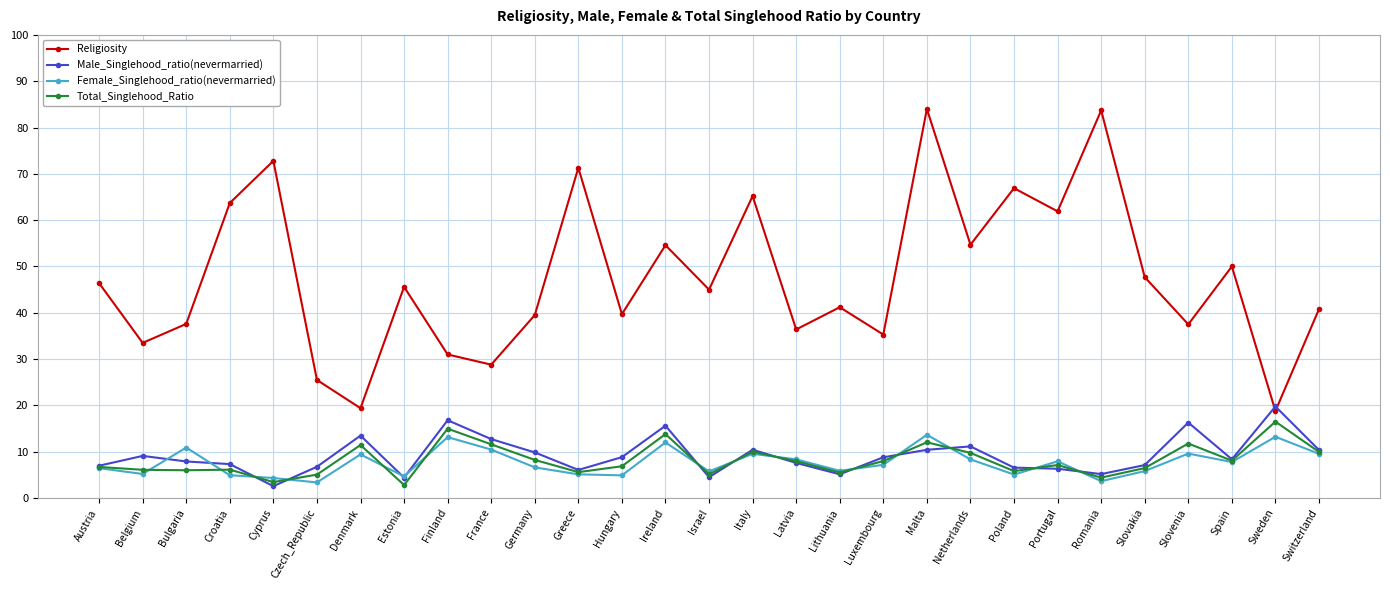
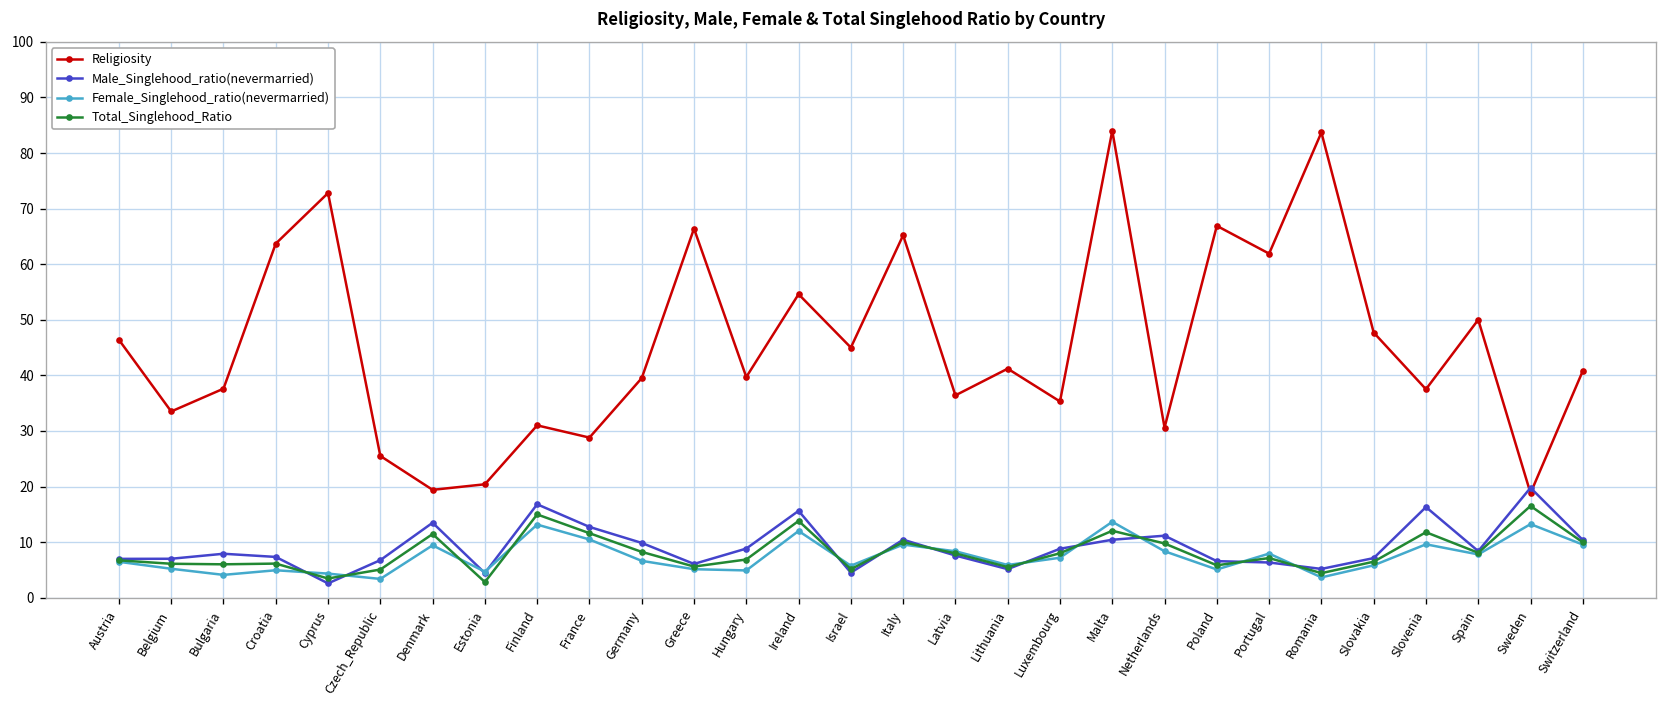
Male_Singlehood_ratio(nevermarried), Belgium: 9 -> 7
Female_Singlehood_ratio(nevermarried), Bulgaria: 11 -> 4
Religiosity, Estonia: 46 -> 20
Religiosity, Greece: 71 -> 66
Religiosity, Netherlands: 55 -> 31
